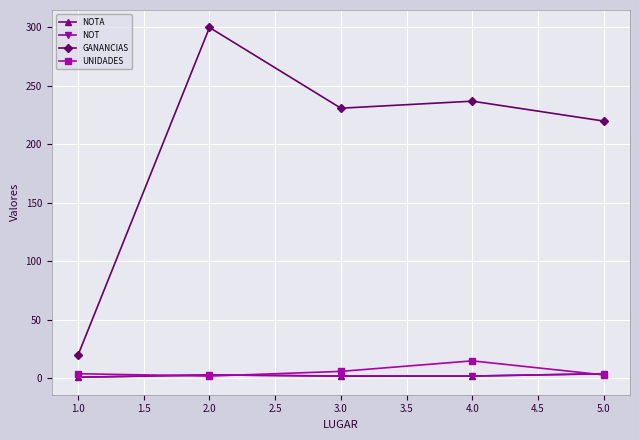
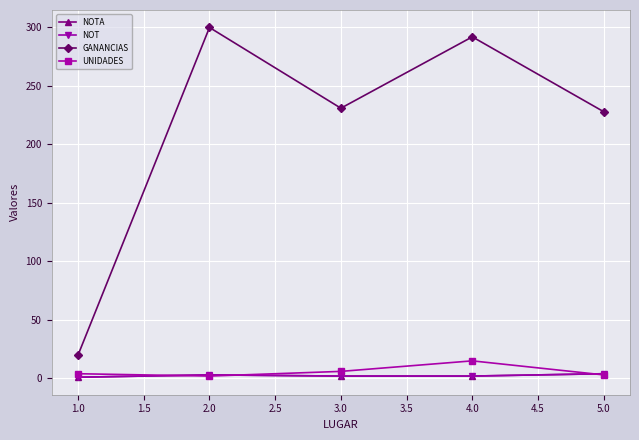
GANANCIAS, 4.0: 237 -> 292
GANANCIAS, 5.0: 220 -> 228
